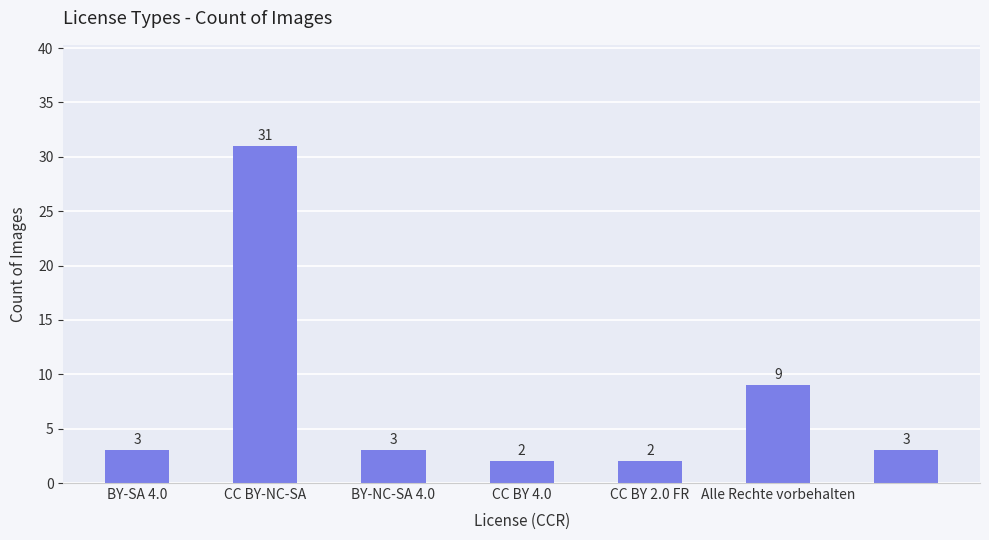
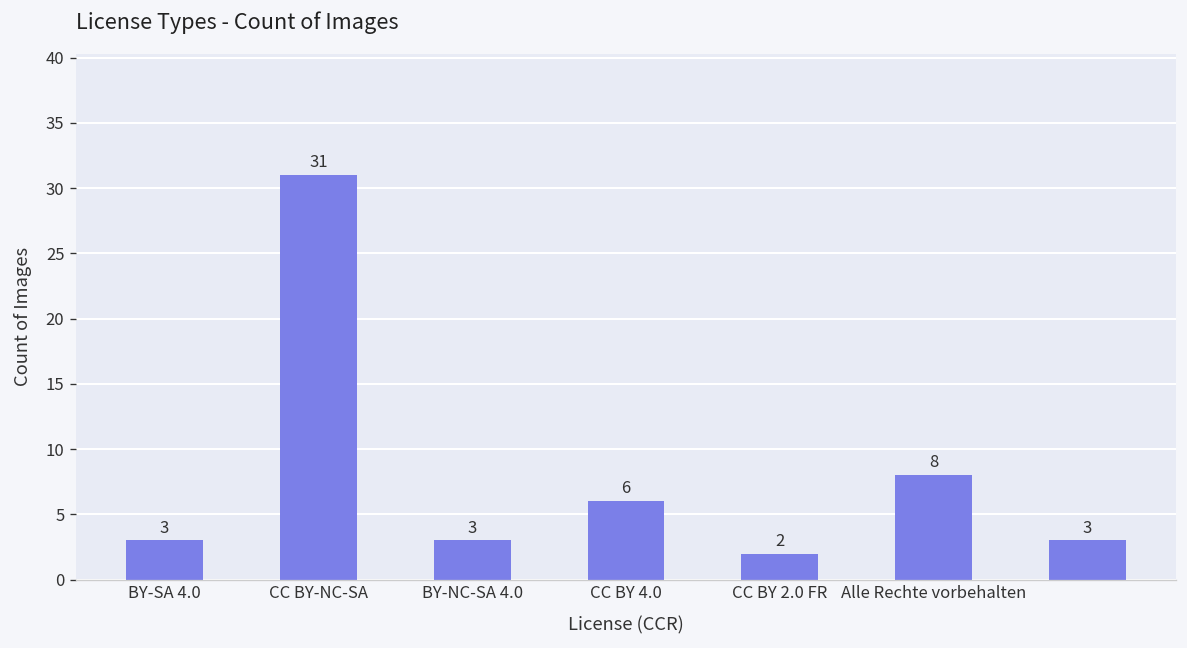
CC BY 4.0: 2 -> 6
Alle Rechte vorbehalten: 9 -> 8
